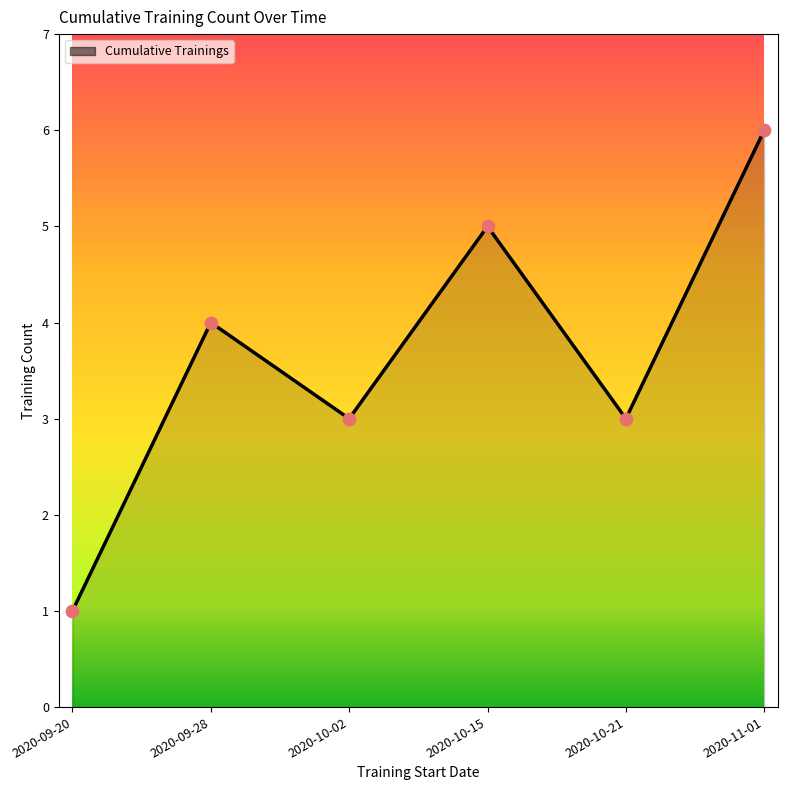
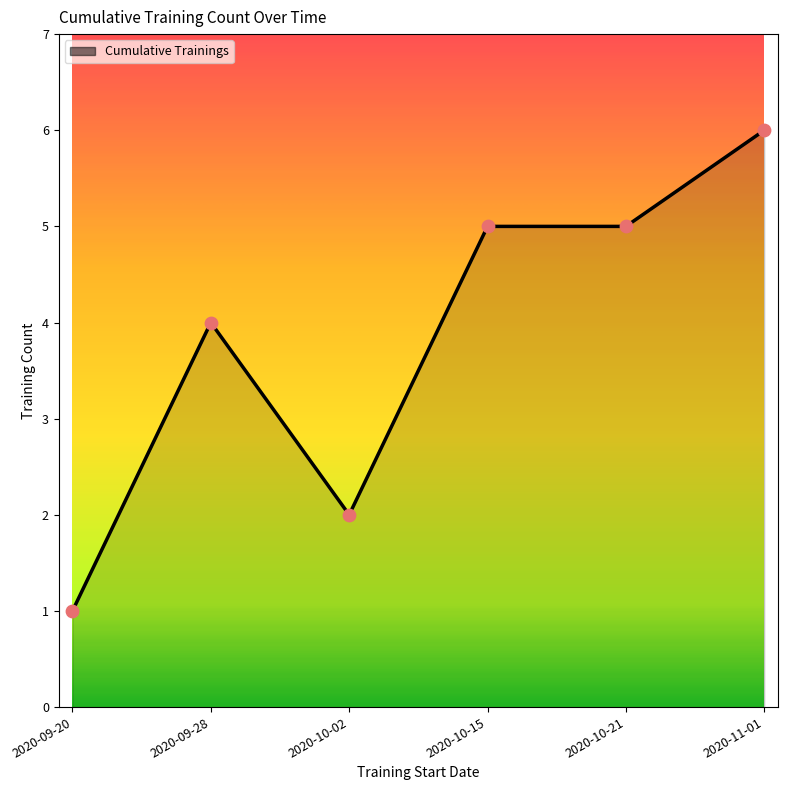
2020-10-02: 3 -> 2
2020-10-21: 3 -> 5
